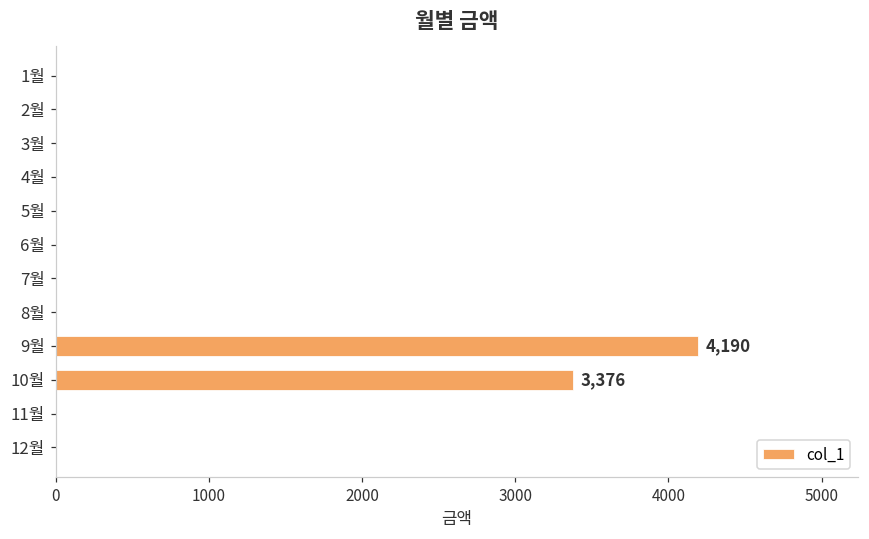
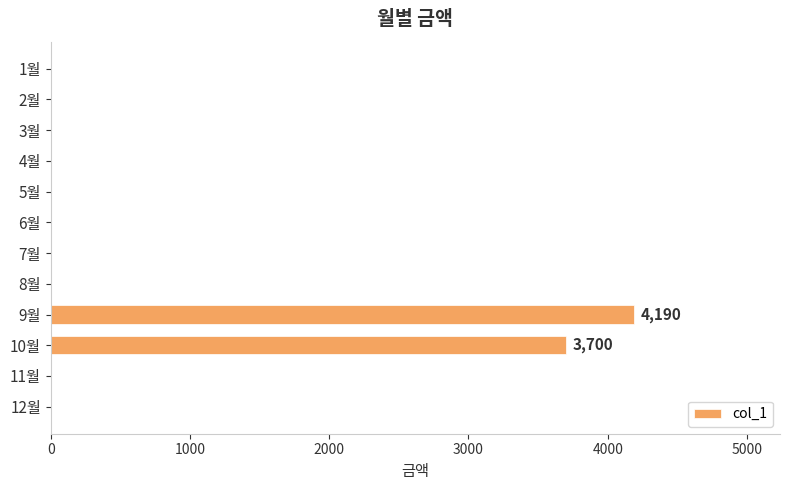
10월: 3,376 -> 3,700
